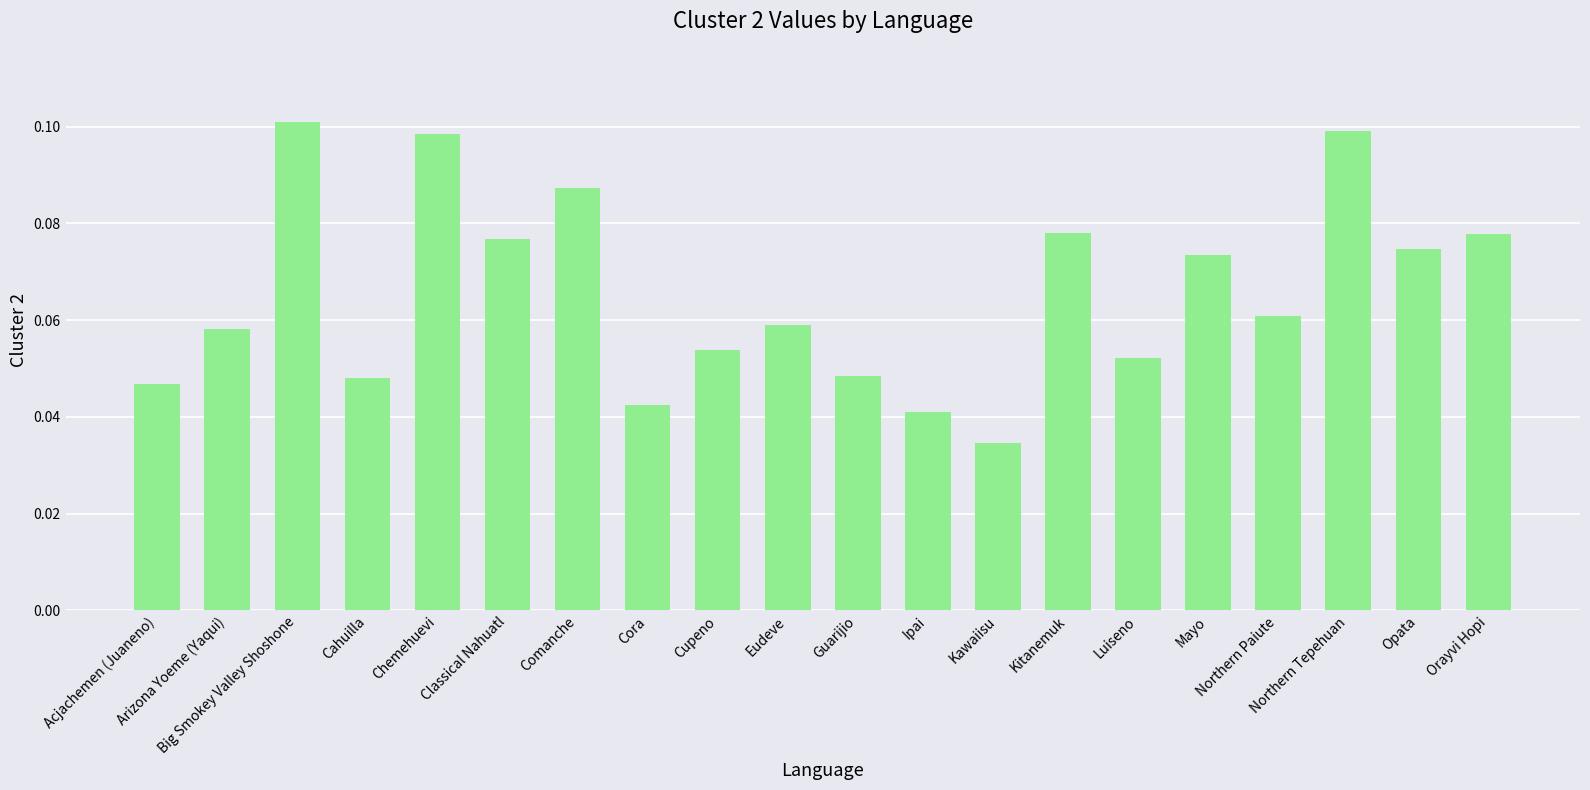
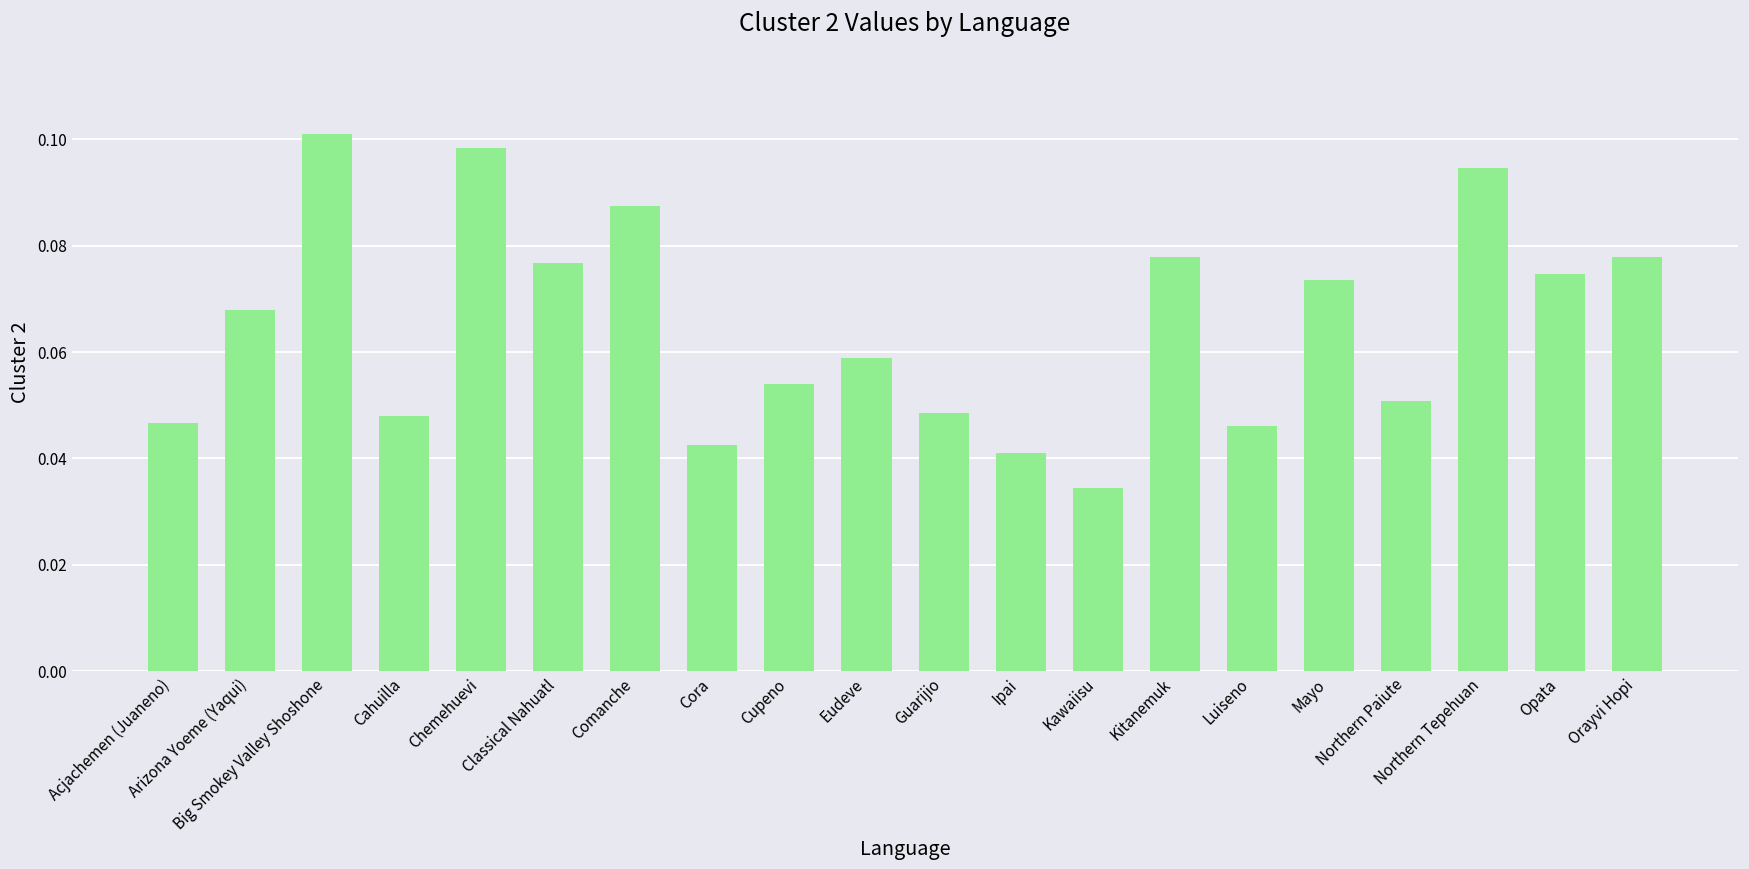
Arizona Yoeme (Yaqui): 0.058 -> 0.068
Luiseno: 0.052 -> 0.046
Northern Paiute: 0.061 -> 0.051
Northern Tepehuan: 0.099 -> 0.095
